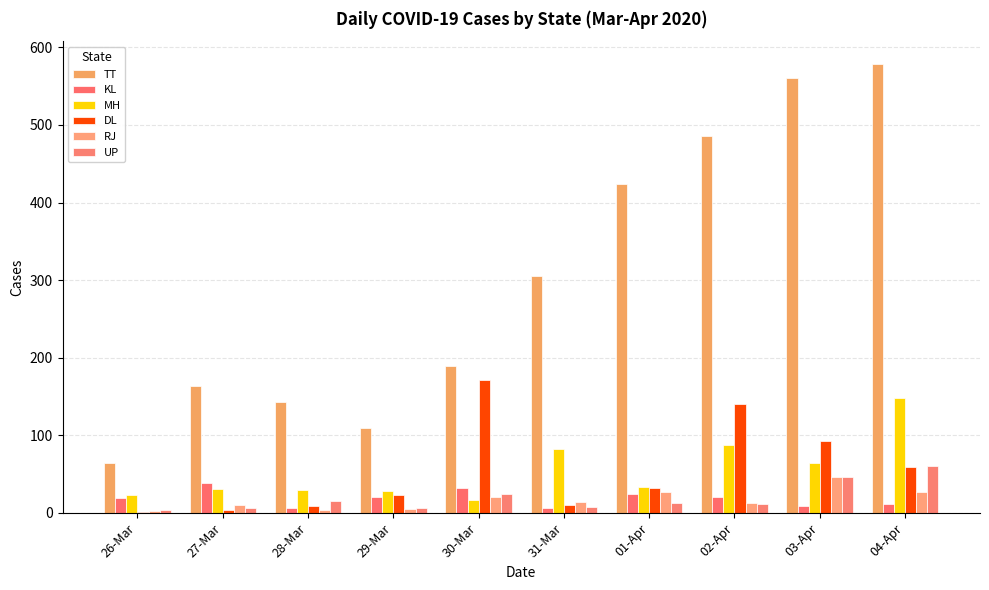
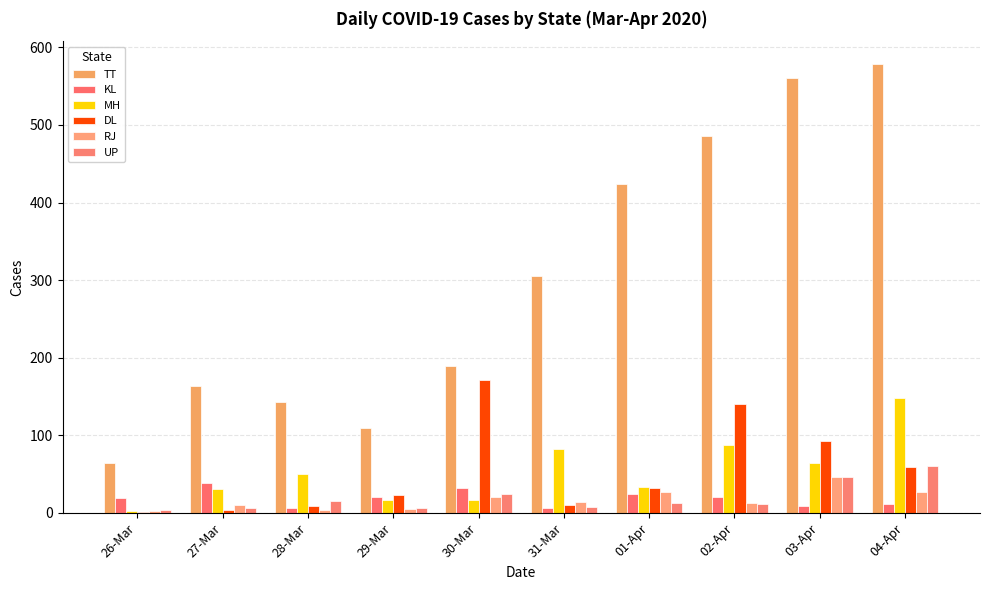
MH, 26-Mar: 20 -> 0
MH, 28-Mar: 30 -> 50
MH, 29-Mar: 30 -> 20
